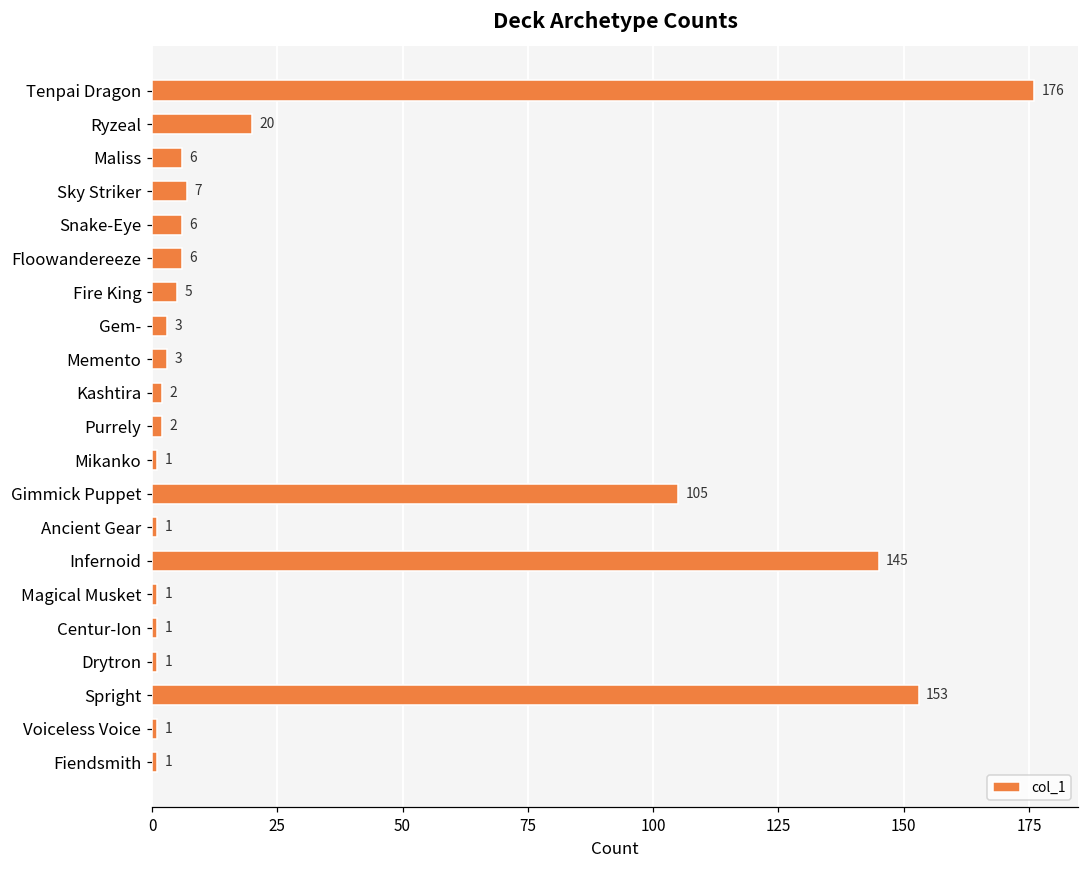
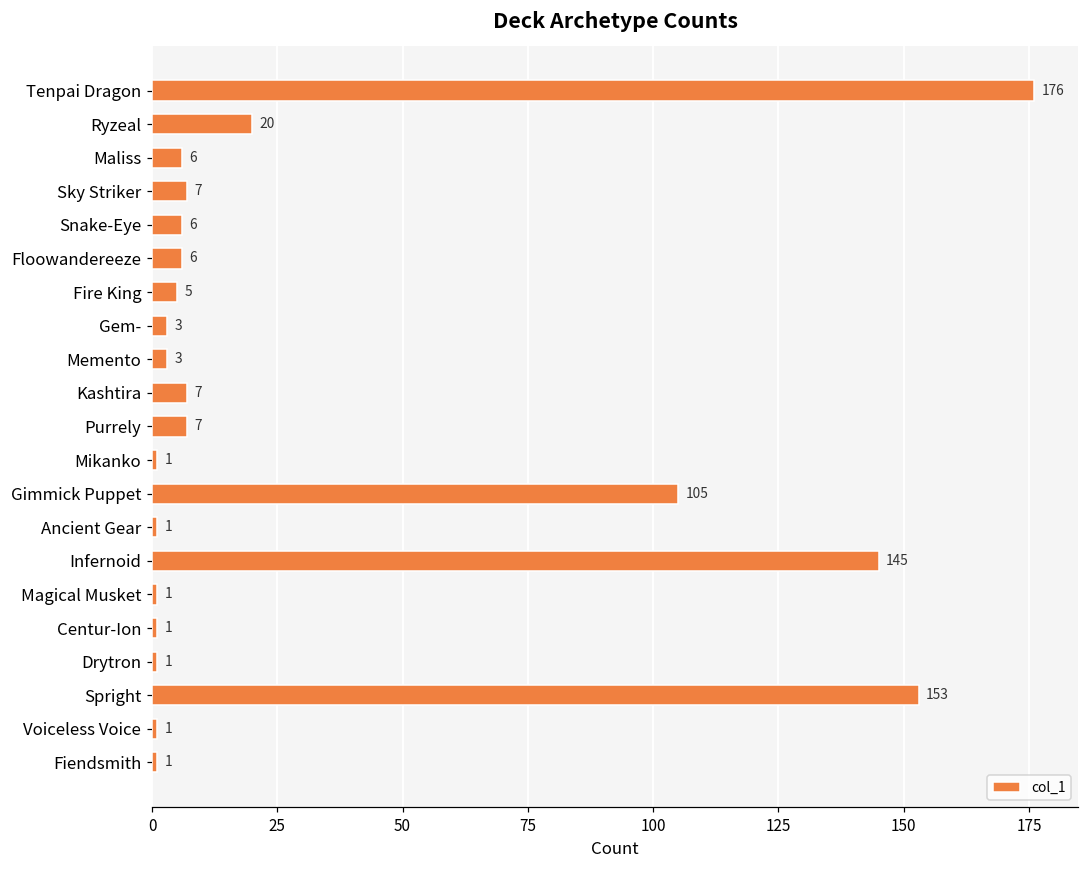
Kashtira: 2 -> 7
Purrely: 2 -> 7
